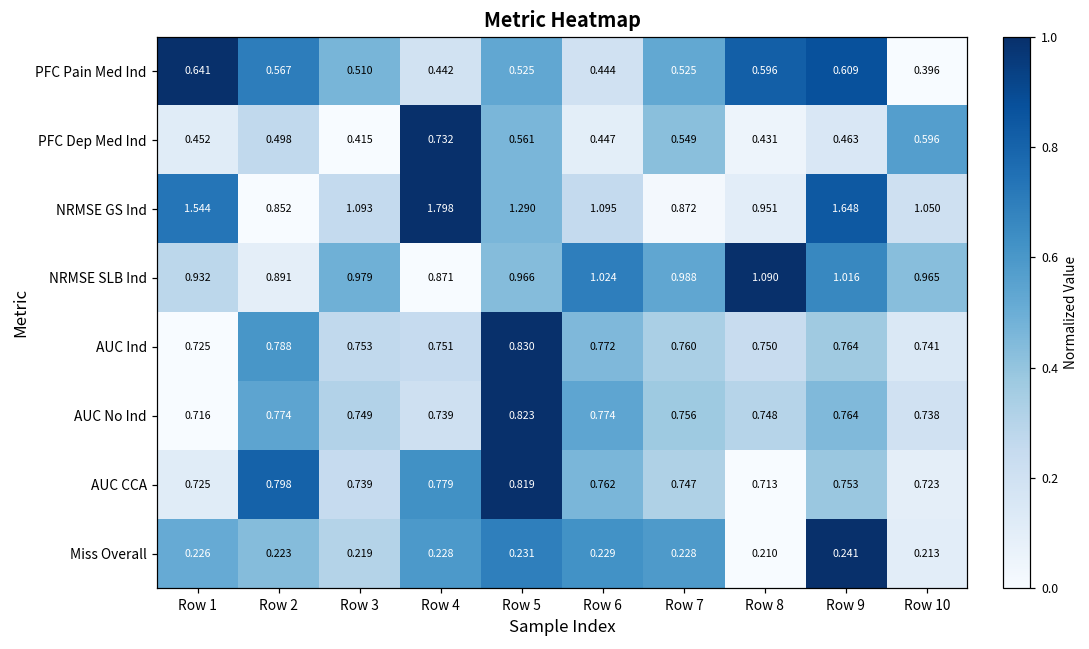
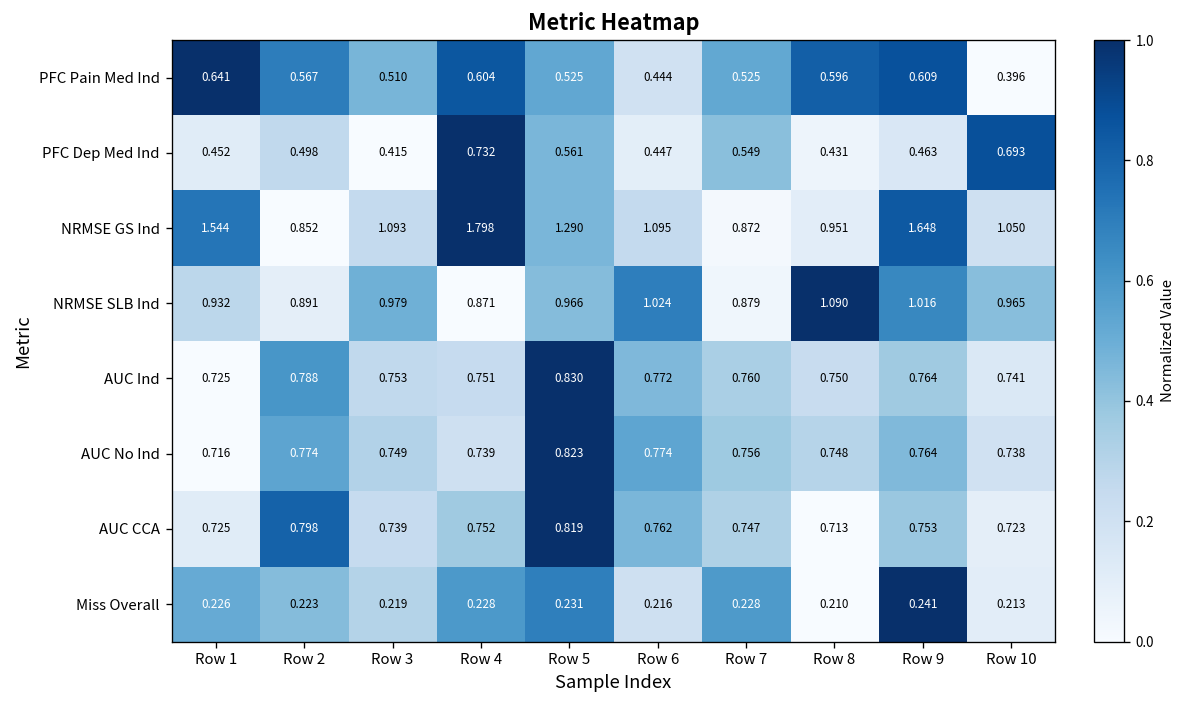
PFC Pain Med Ind, Row 4: 0.442 -> 0.604
PFC Dep Med Ind, Row 10: 0.596 -> 0.693
NRMSE SLB Ind, Row 7: 0.988 -> 0.879
AUC CCA, Row 4: 0.779 -> 0.752
Miss Overall, Row 6: 0.229 -> 0.216
